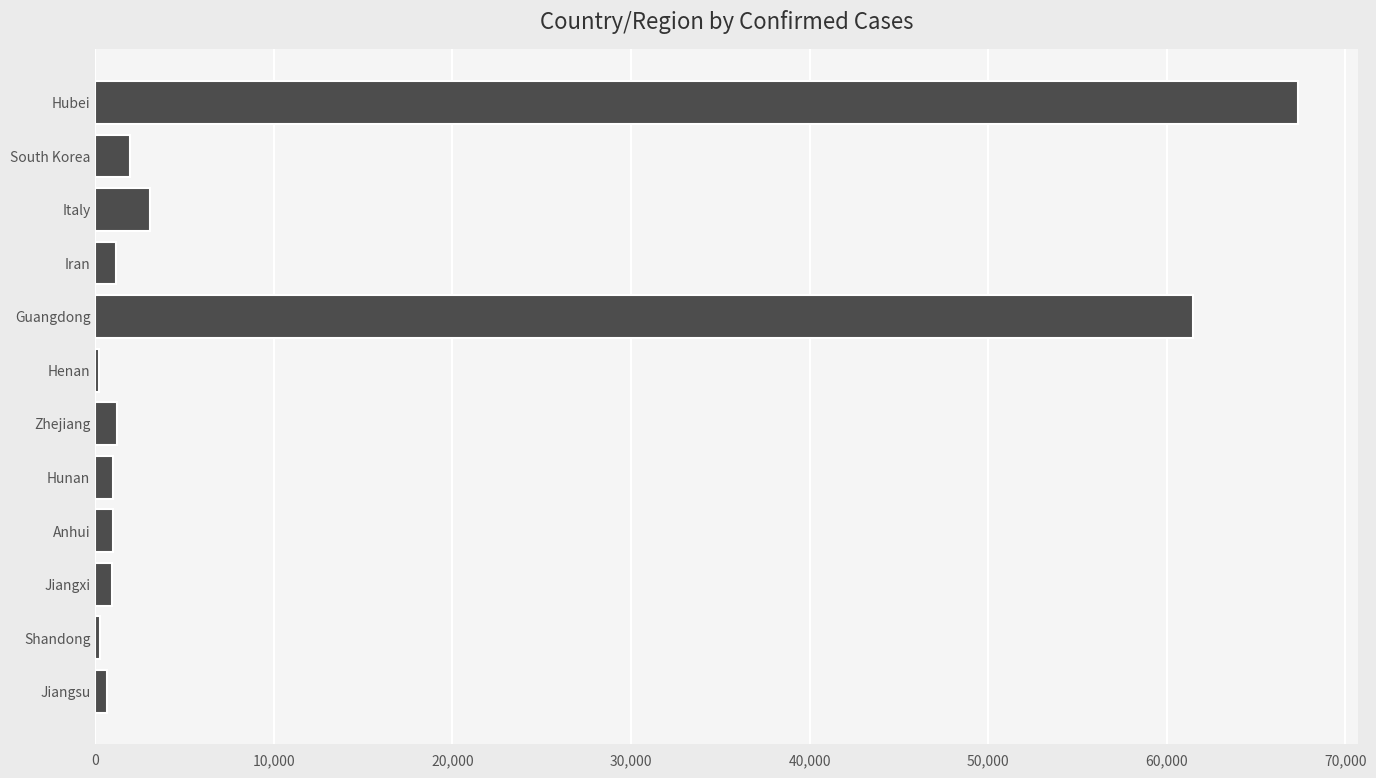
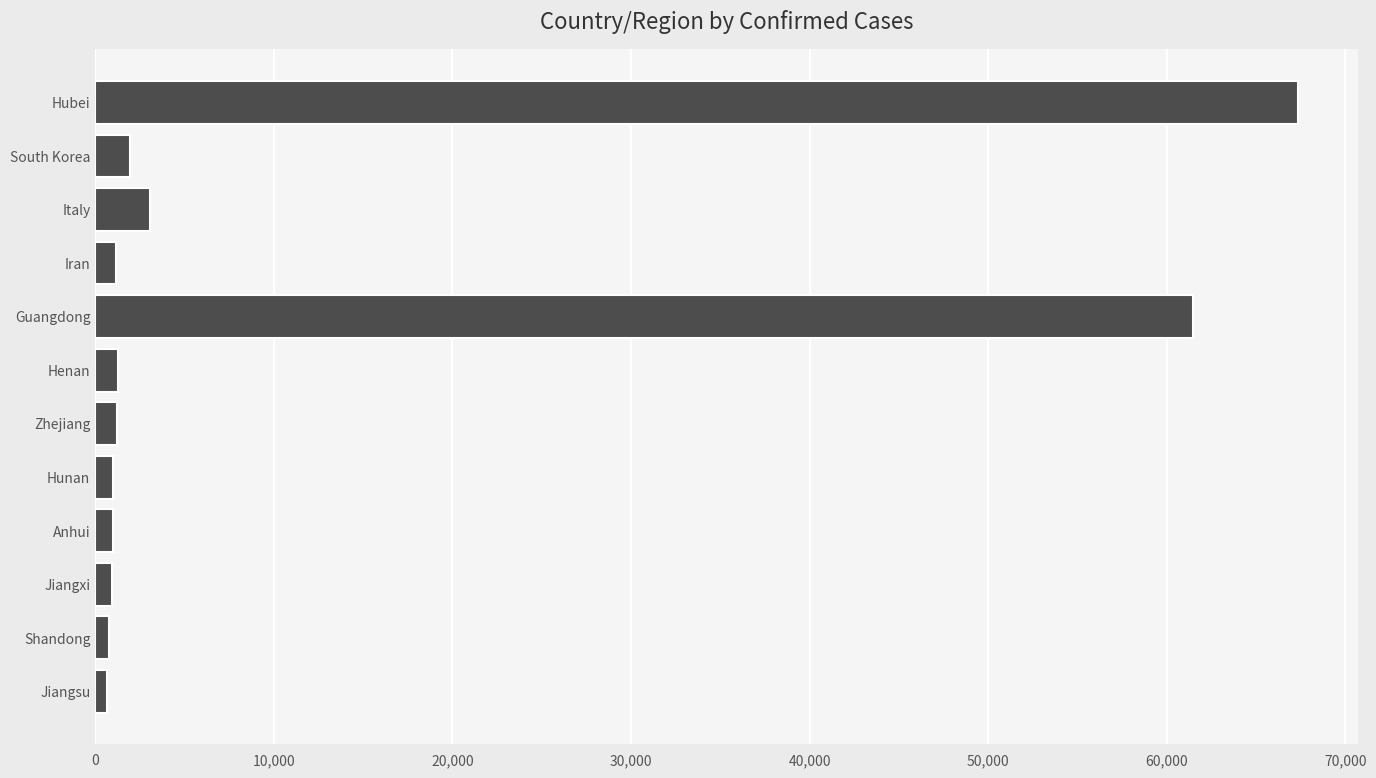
Henan: 200 -> 1,300
Shandong: 300 -> 800
